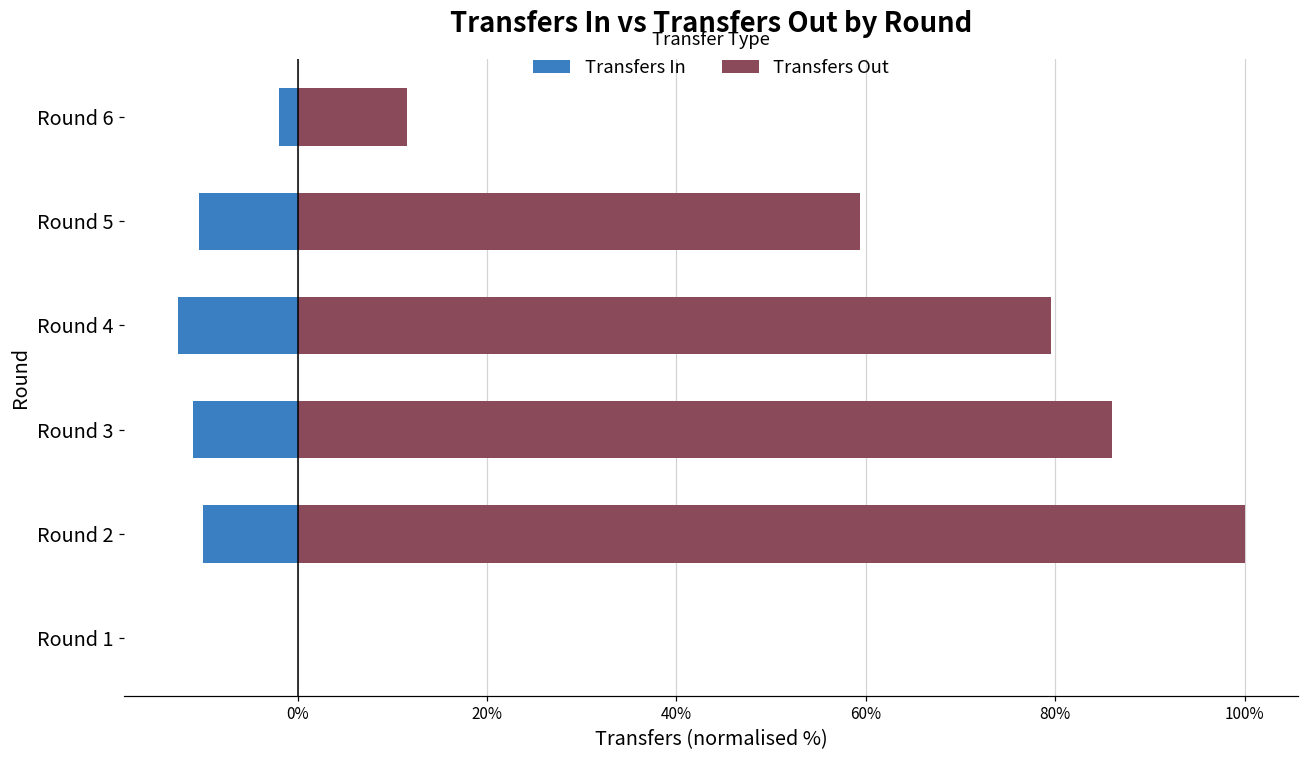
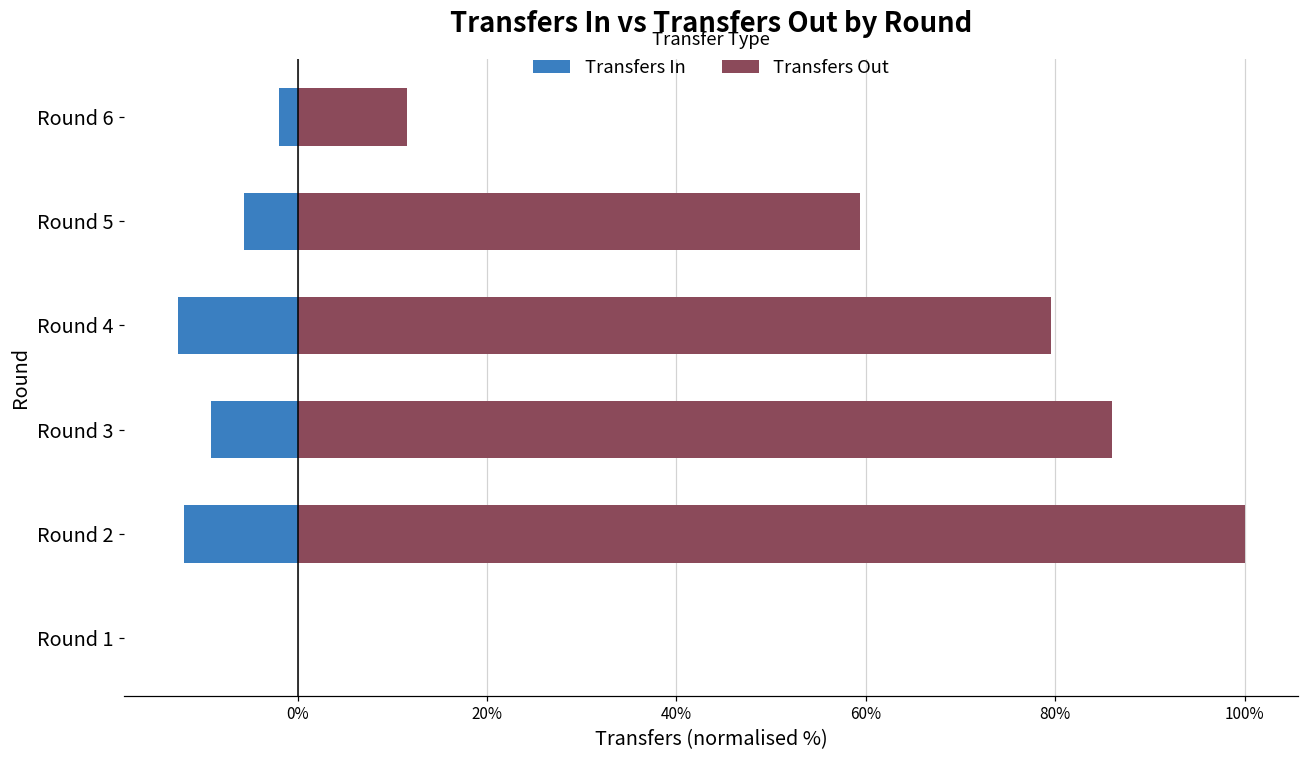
Transfers In, Round 5: -10% -> -6%
Transfers In, Round 3: -11% -> -9%
Transfers In, Round 2: -10% -> -12%
